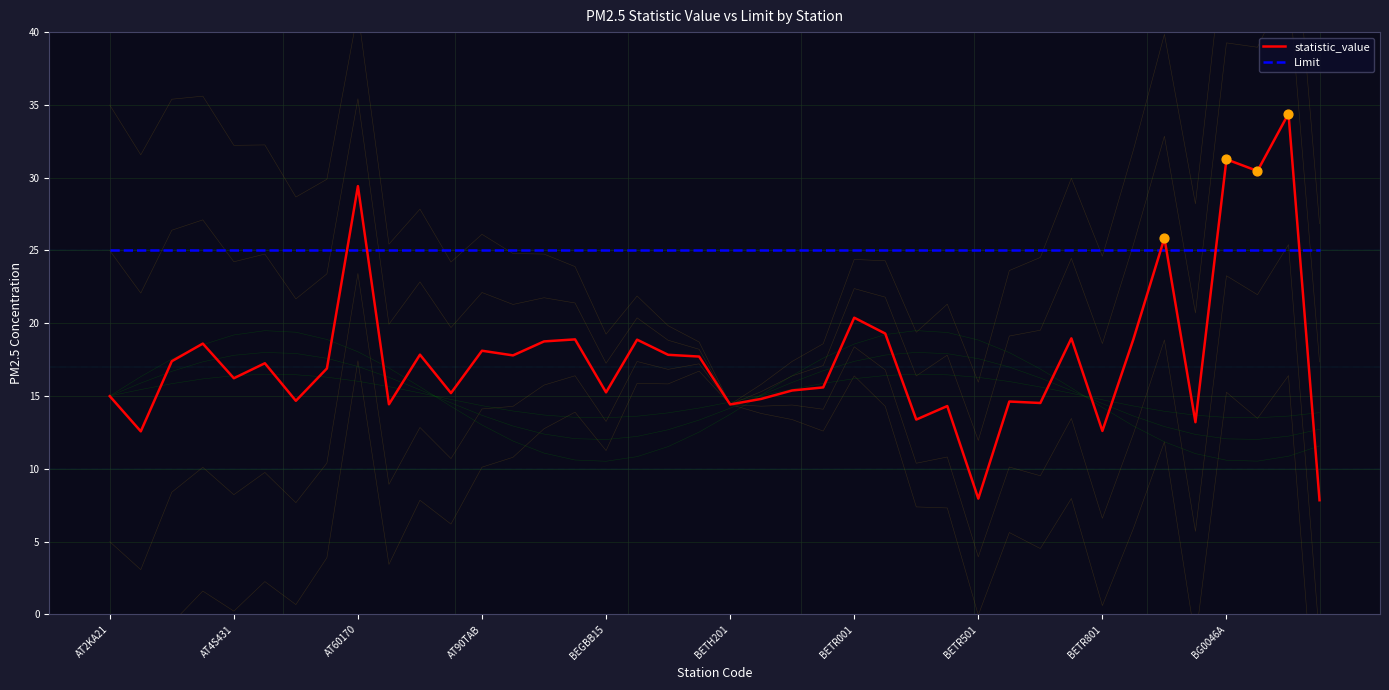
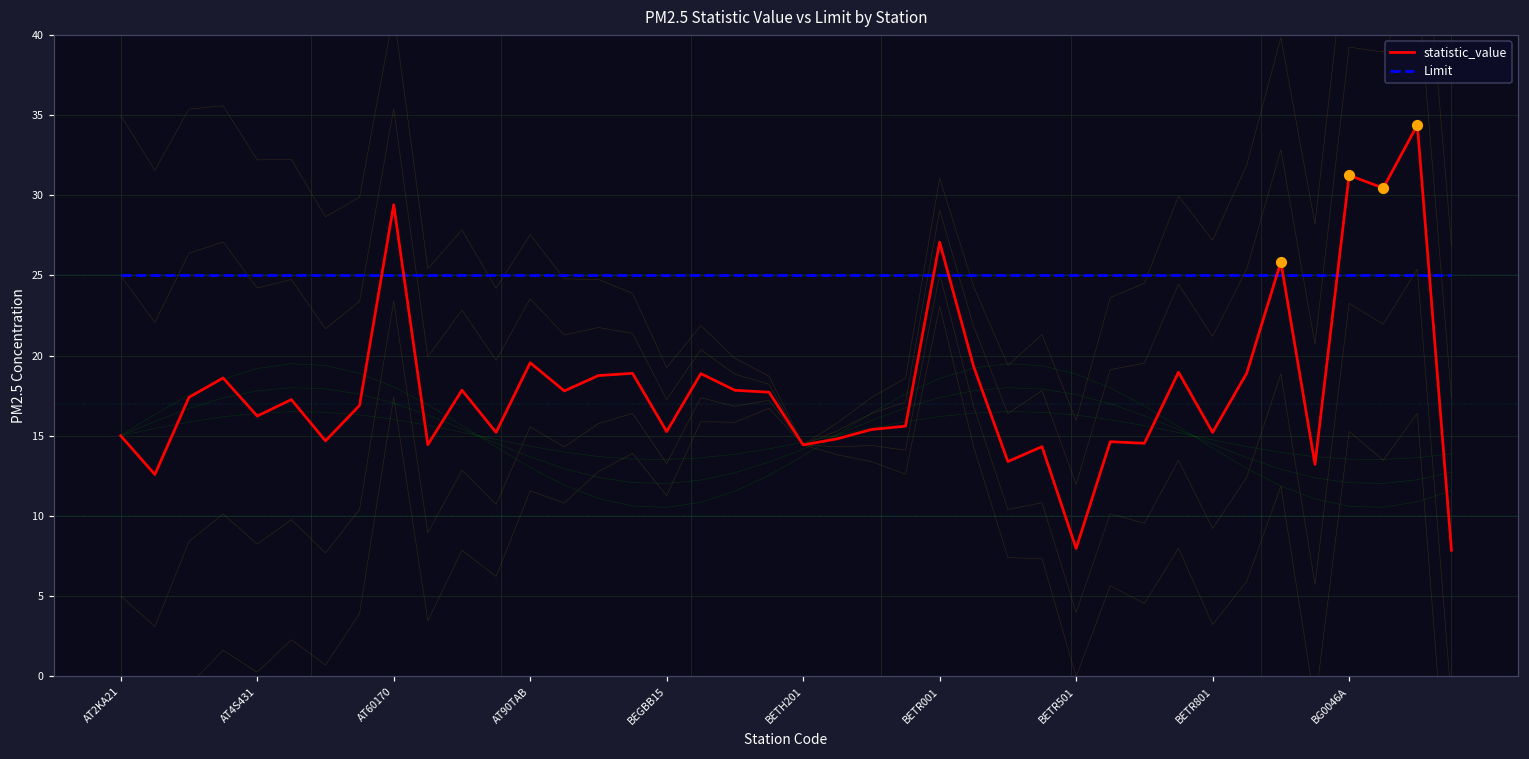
statistic_value, AT90TAB: 18.1 -> 19.6
statistic_value, BETR001: 20.4 -> 27.1
statistic_value, BETR801: 12.6 -> 15.2
